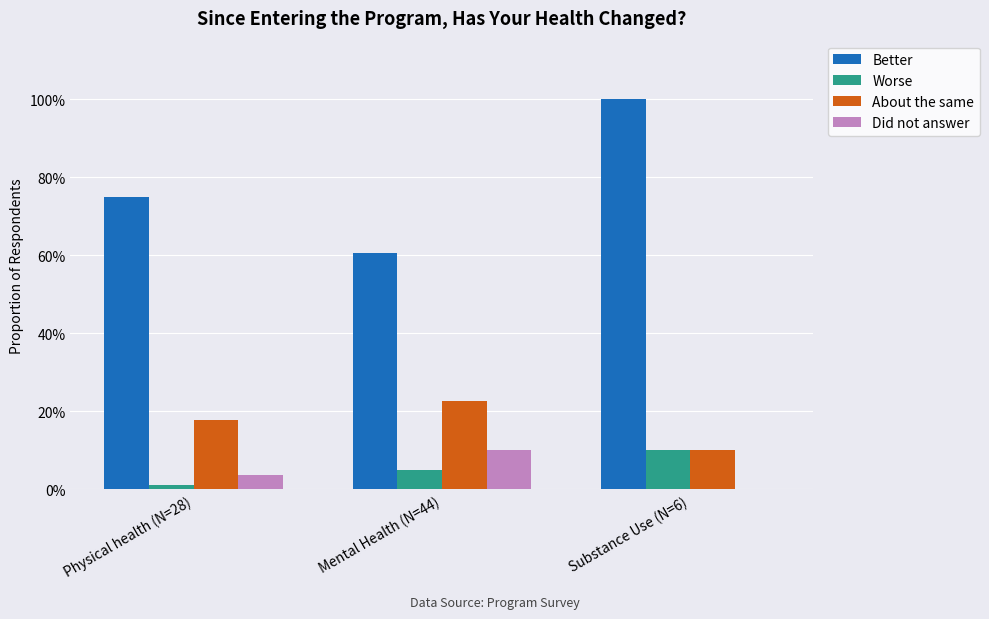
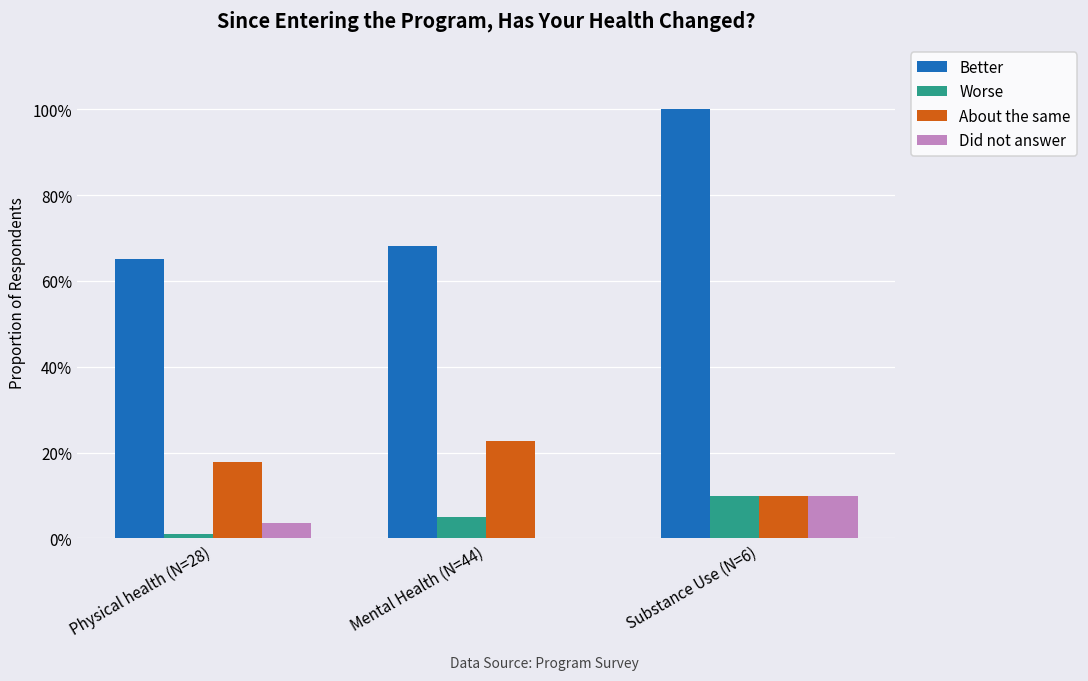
Better, Physical health (N=28): 75% -> 65%
Better, Mental Health (N=44): 61% -> 68%
Did not answer, Mental Health (N=44): 10% -> 0%
Did not answer, Substance Use (N=6): 0% -> 10%
